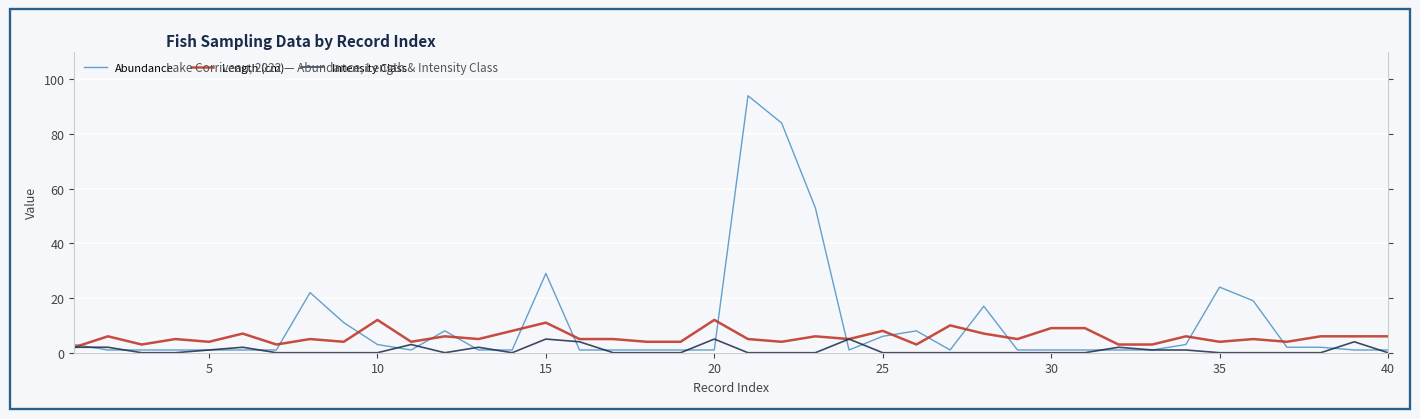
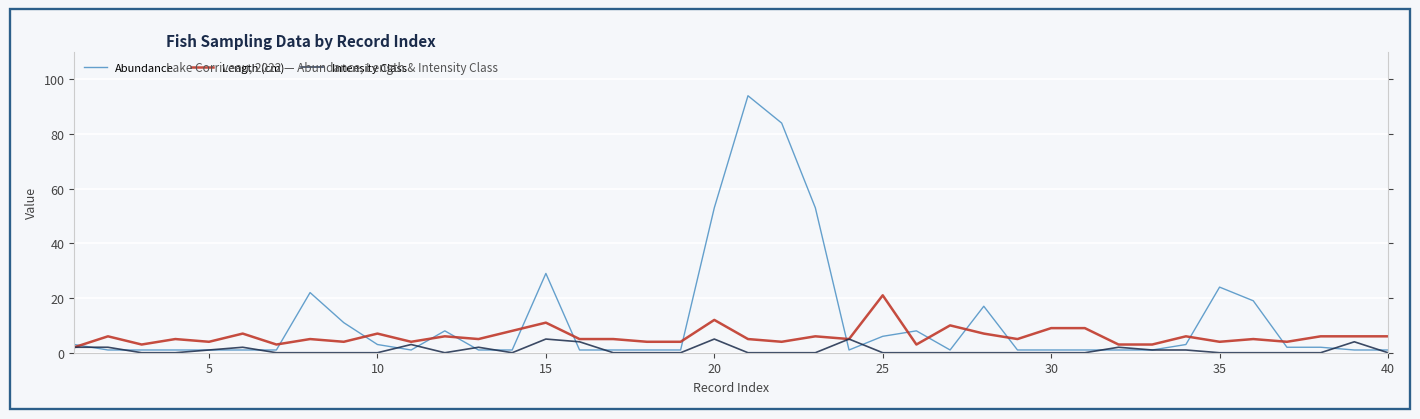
Length (cm), 10: 12 -> 7
Abundance, 20: 1 -> 53
Length (cm), 25: 8 -> 21
